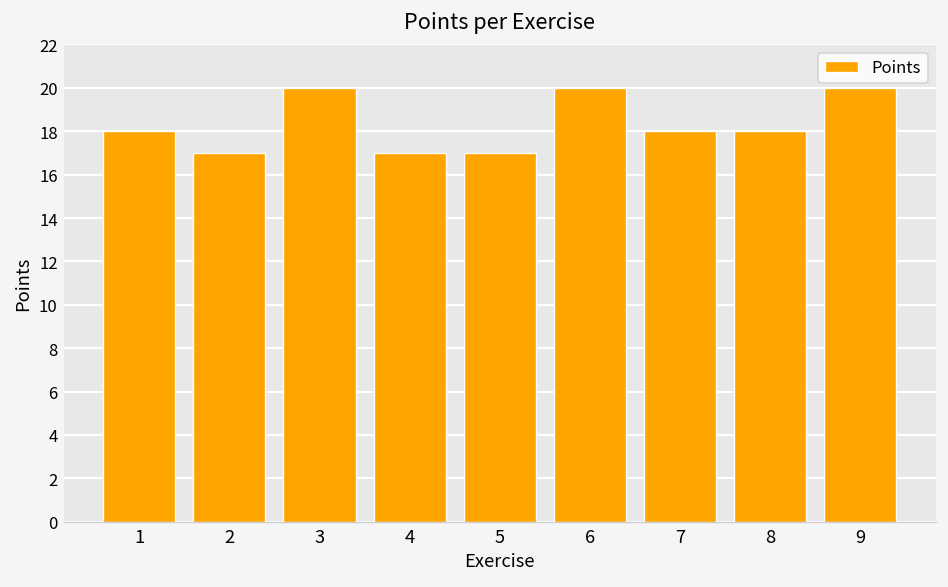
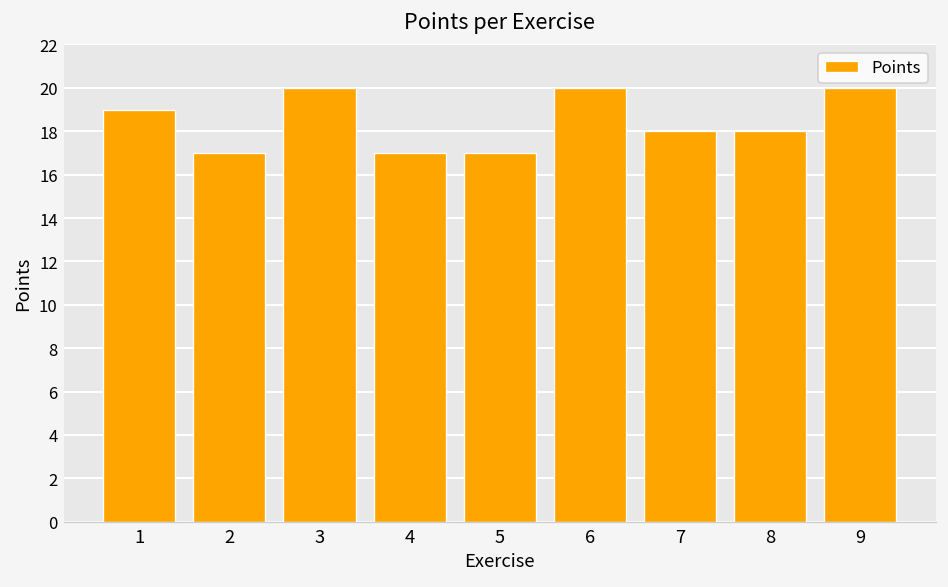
1: 18 -> 19
